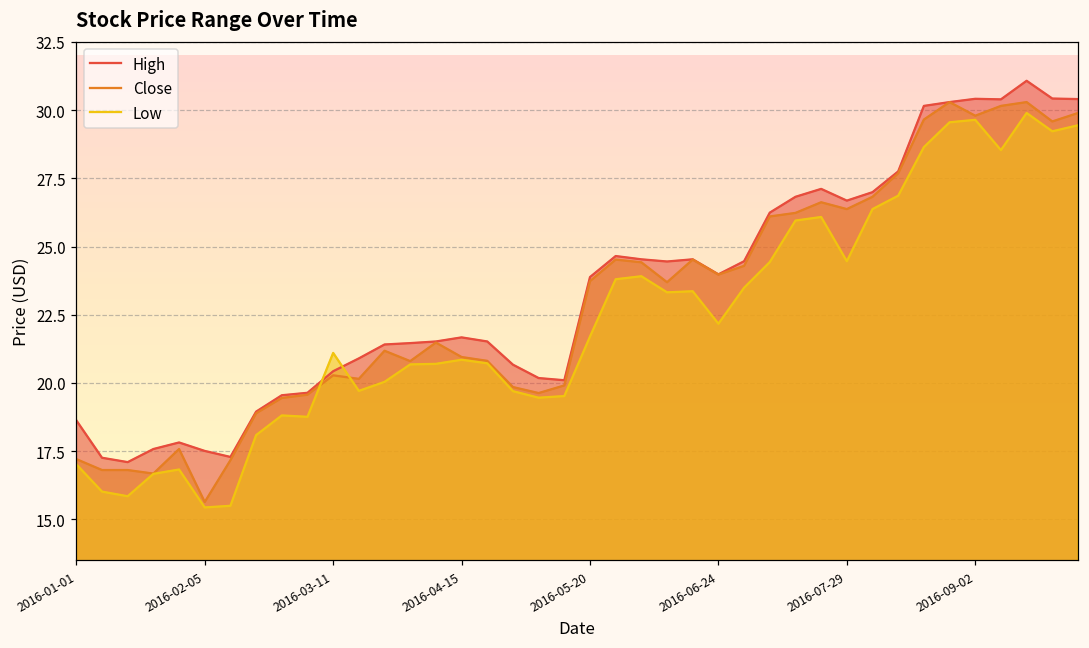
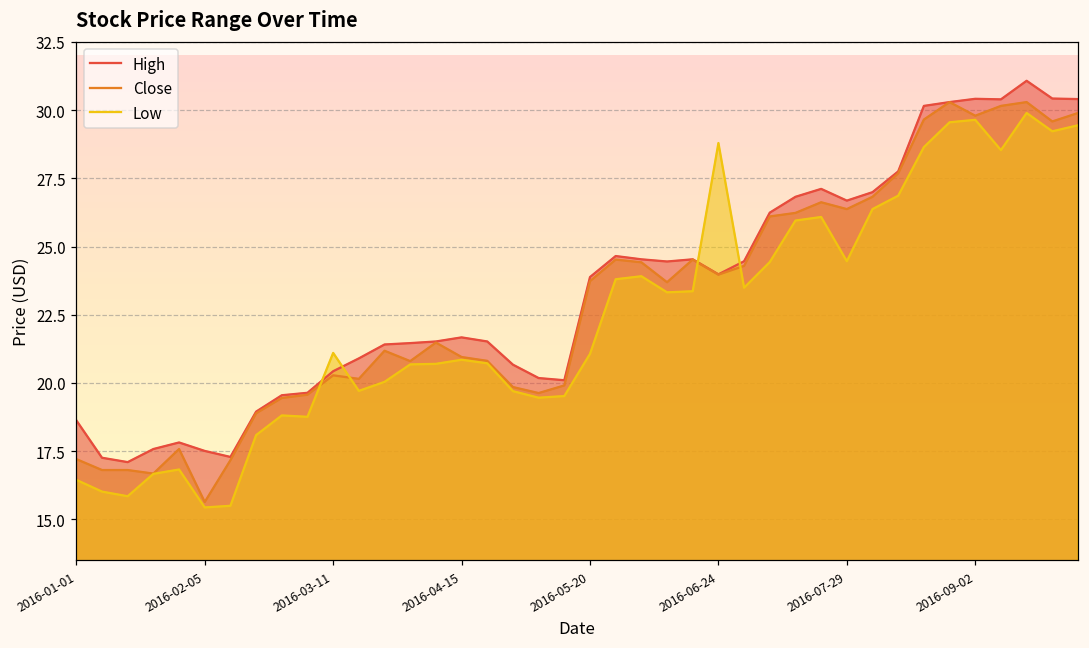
Low, 2016-01-01: 17.0 -> 16.5
Low, 2016-05-20: 21.7 -> 21.1
Low, 2016-06-24: 22.2 -> 28.8
